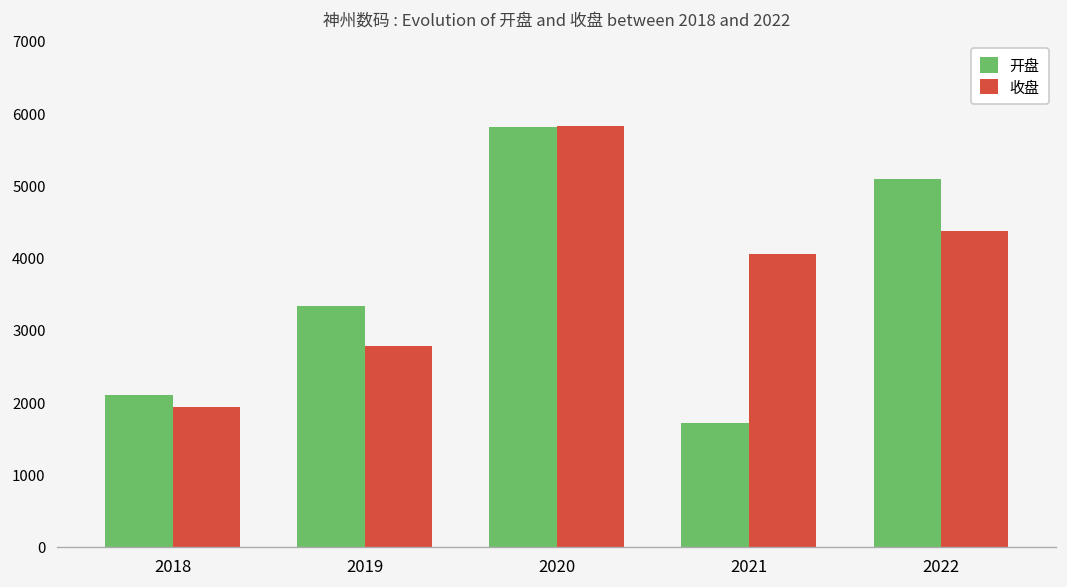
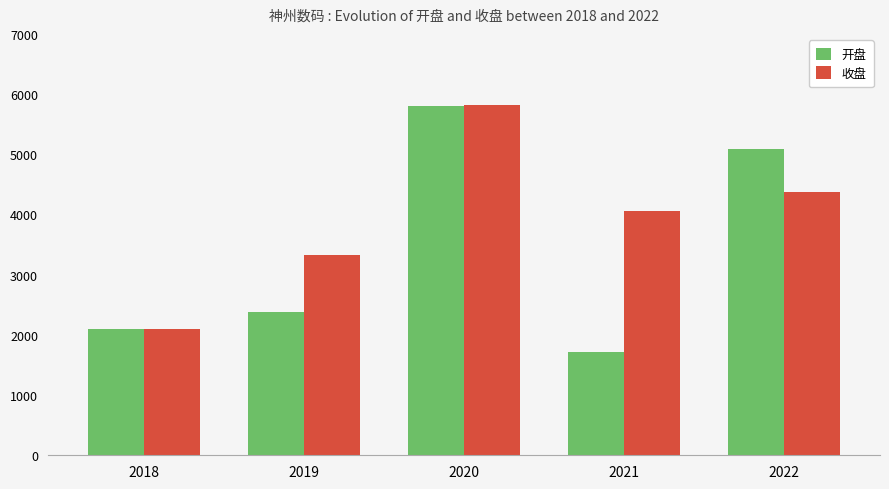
收盘, 2018: 1900 -> 2100
开盘, 2019: 3300 -> 2400
收盘, 2019: 2800 -> 3300
